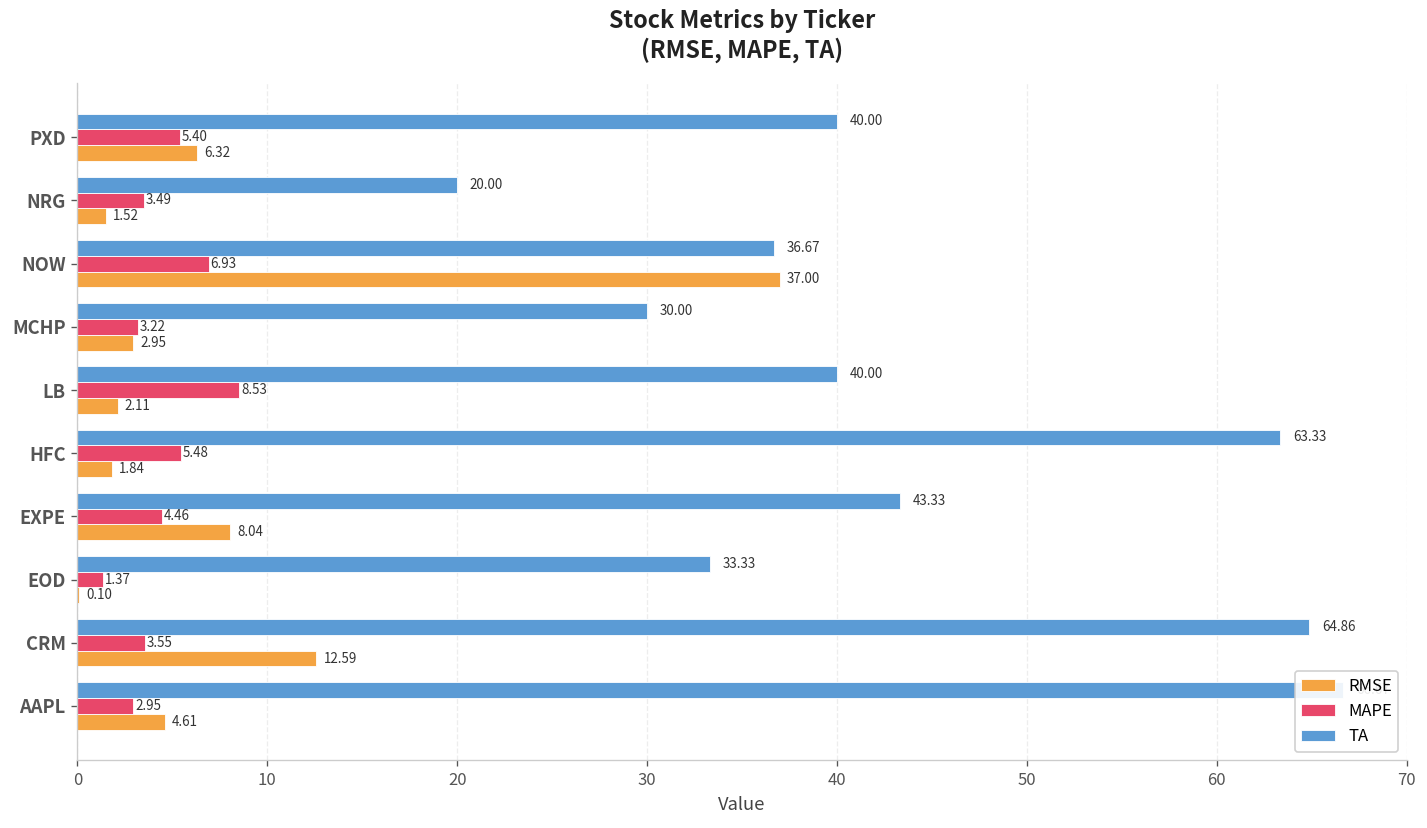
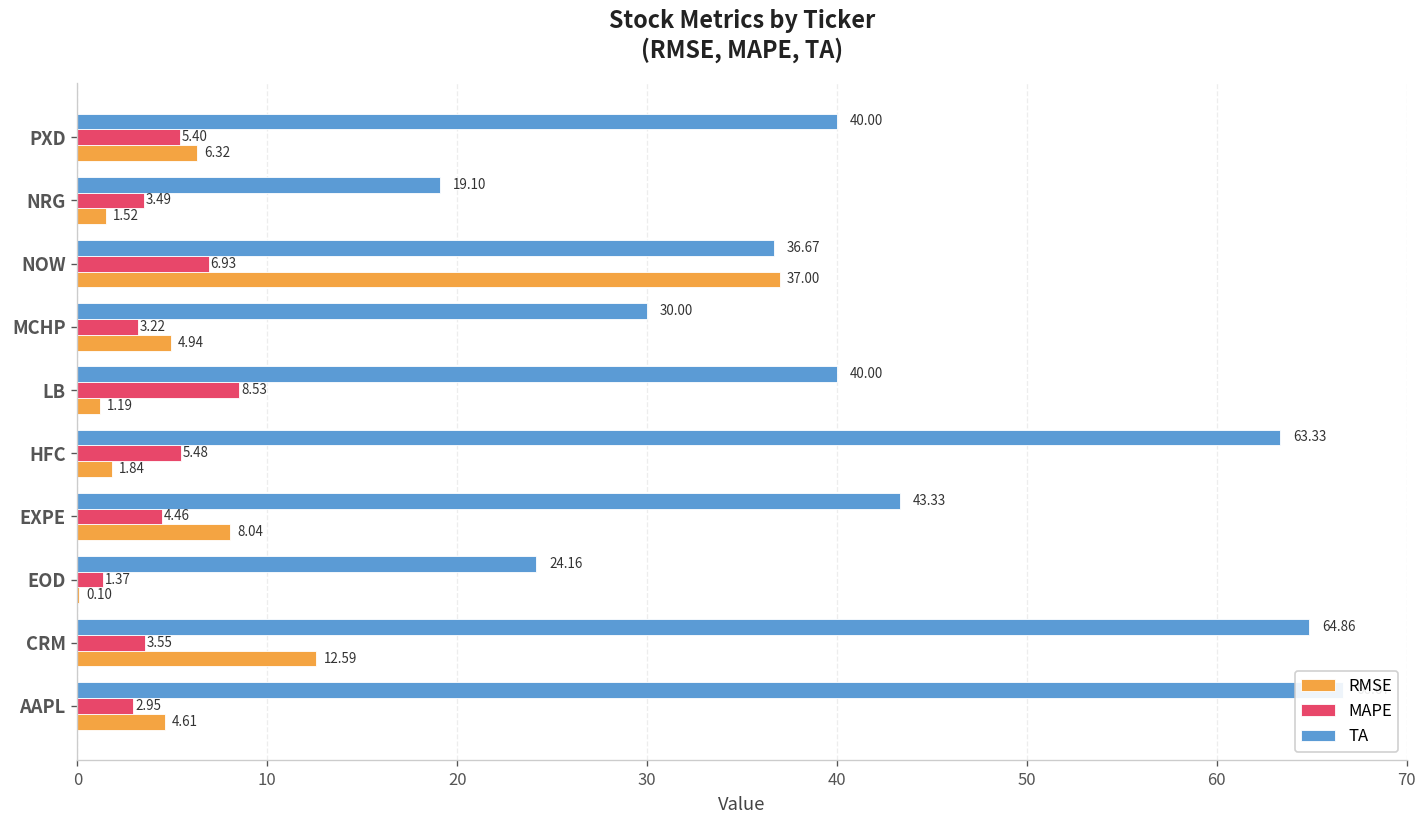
TA, NRG: 20.00 -> 19.10
RMSE, MCHP: 2.95 -> 4.94
RMSE, LB: 2.11 -> 1.19
TA, EOD: 33.33 -> 24.16
